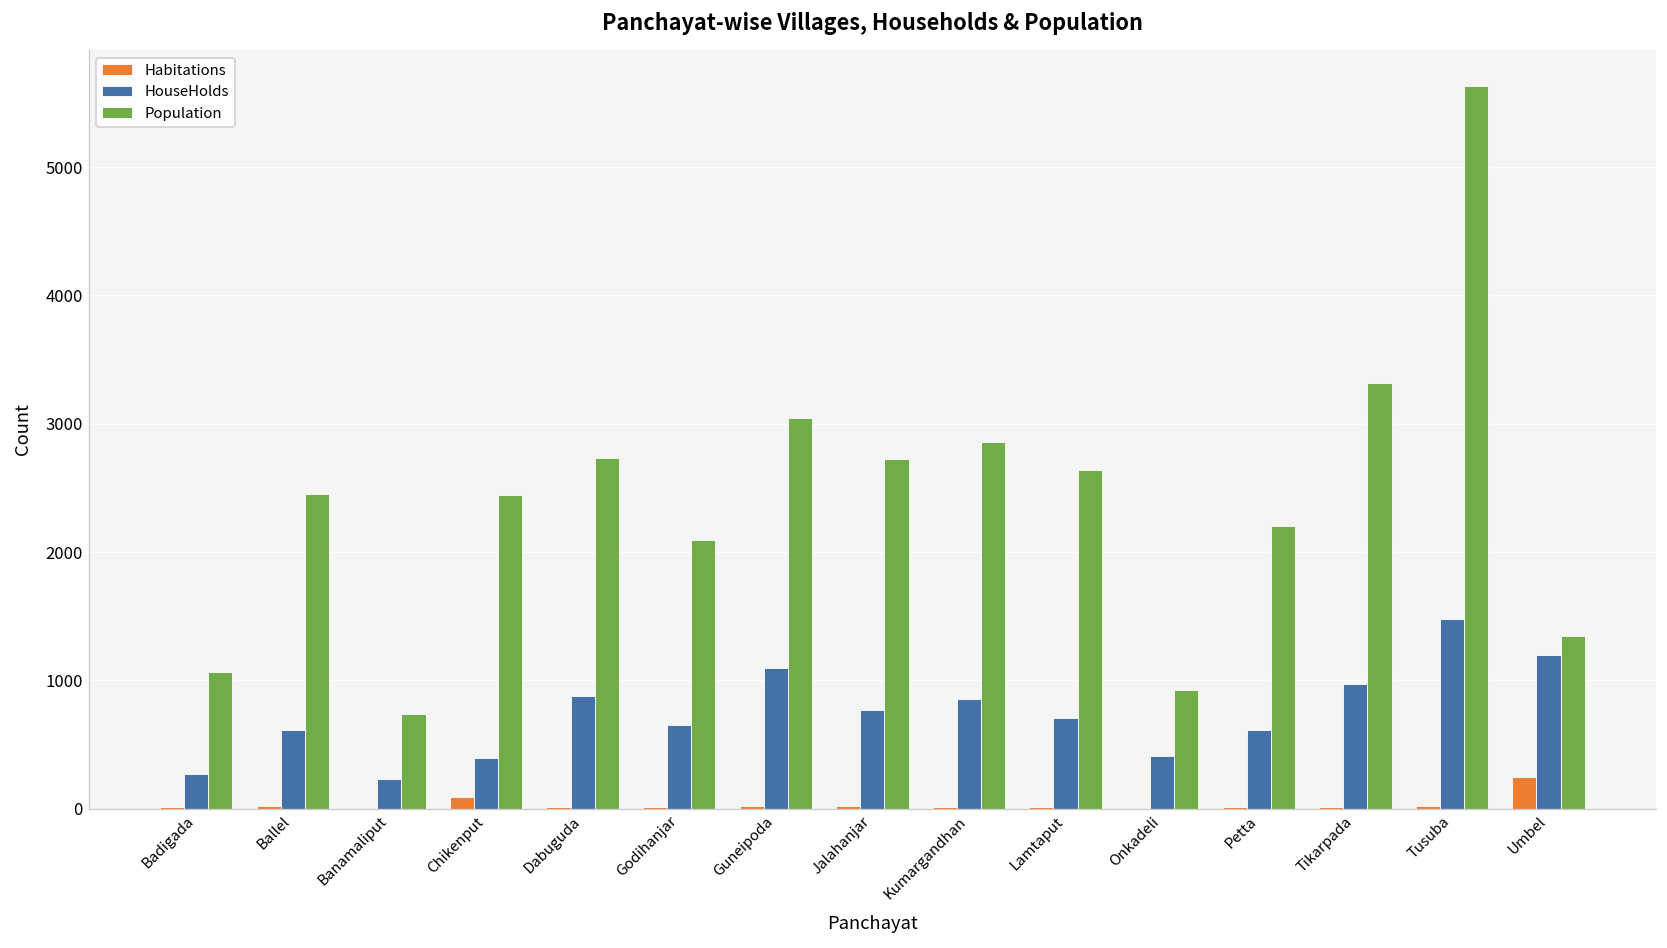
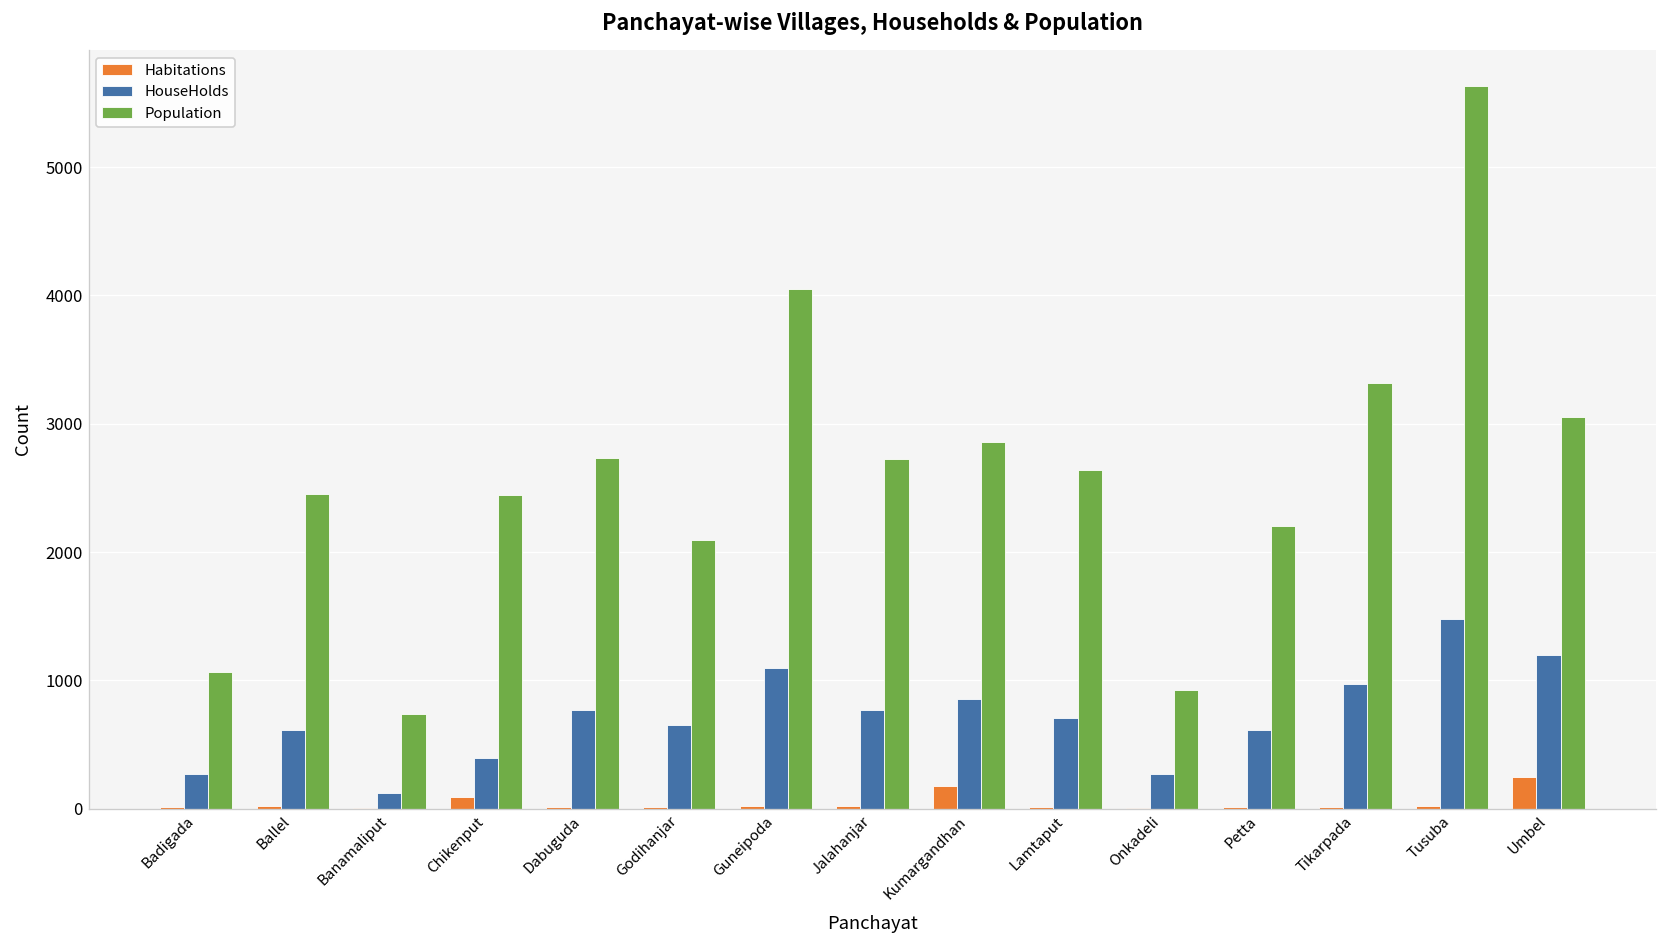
HouseHolds, Banamaliput: 230 -> 120
HouseHolds, Dabuguda: 880 -> 770
Population, Guneipoda: 3050 -> 4050
Habitations, Kumargandhan: 10 -> 180
HouseHolds, Onkadeli: 410 -> 270
Population, Umbel: 1340 -> 3050
